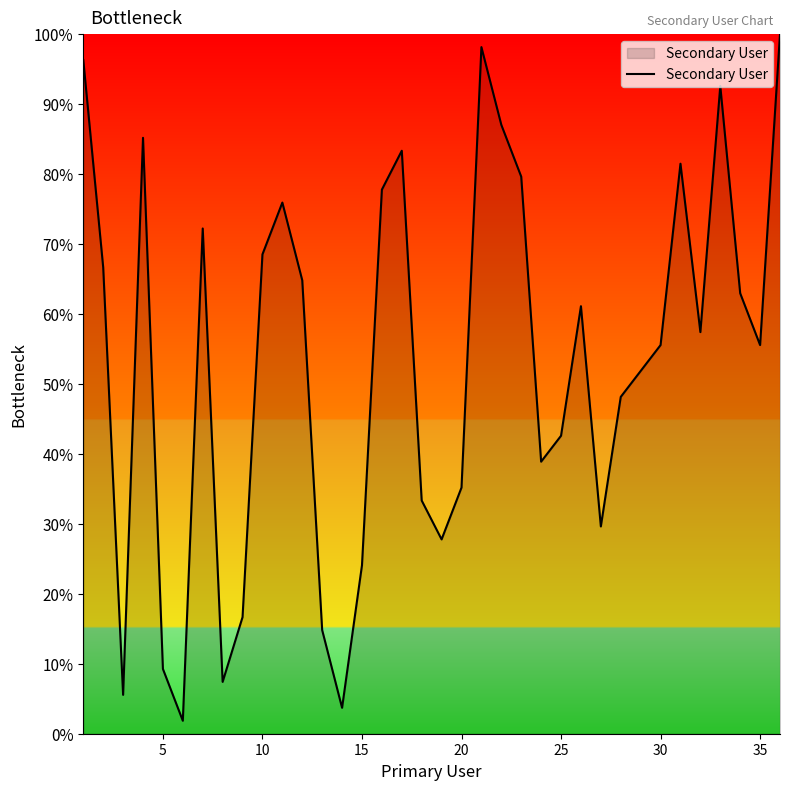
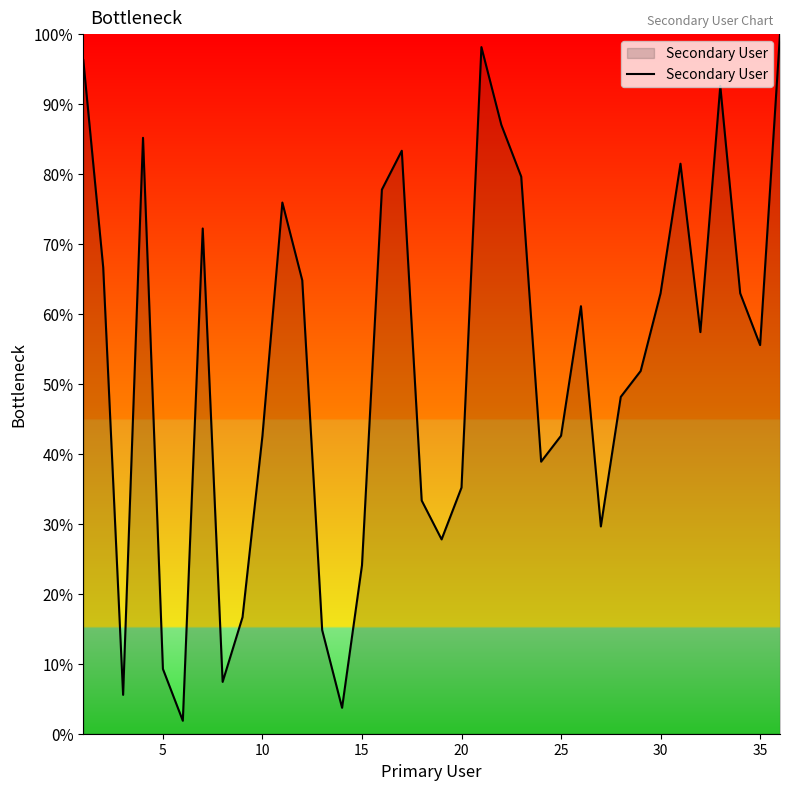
10: 69% -> 43%
30: 56% -> 63%
